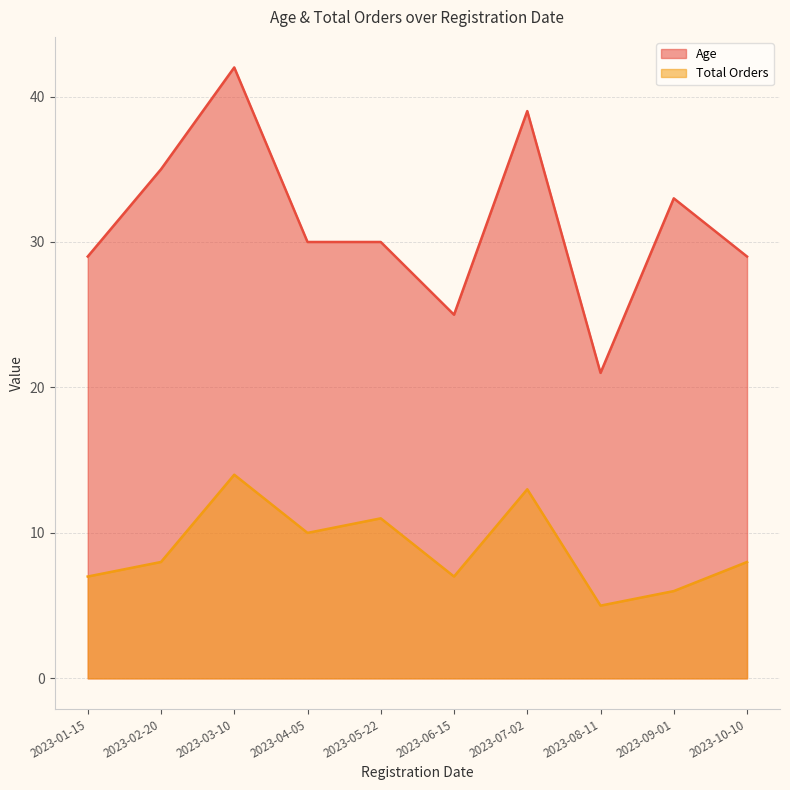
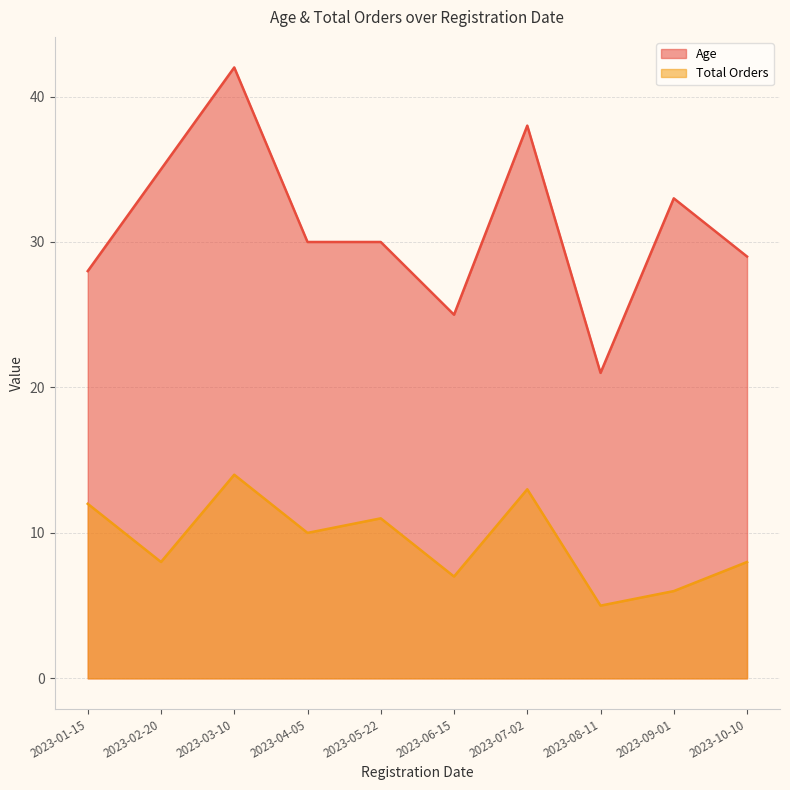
Age, 2023-01-15: 29 -> 28
Total Orders, 2023-01-15: 7 -> 12
Age, 2023-07-02: 39 -> 38
